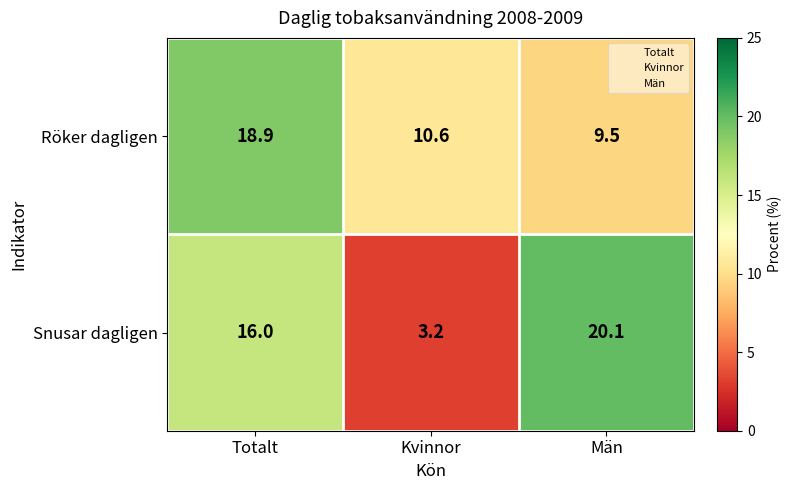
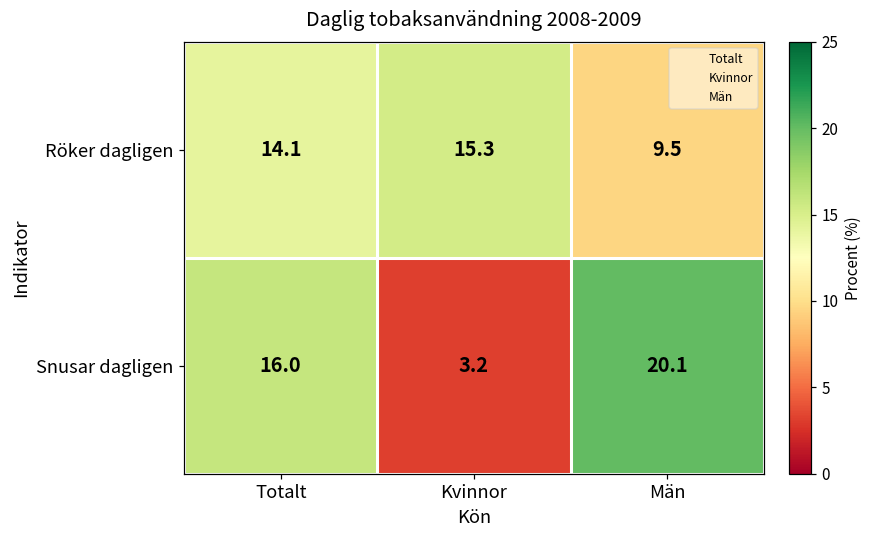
Röker dagligen, Totalt: 18.9 -> 14.1
Röker dagligen, Kvinnor: 10.6 -> 15.3
